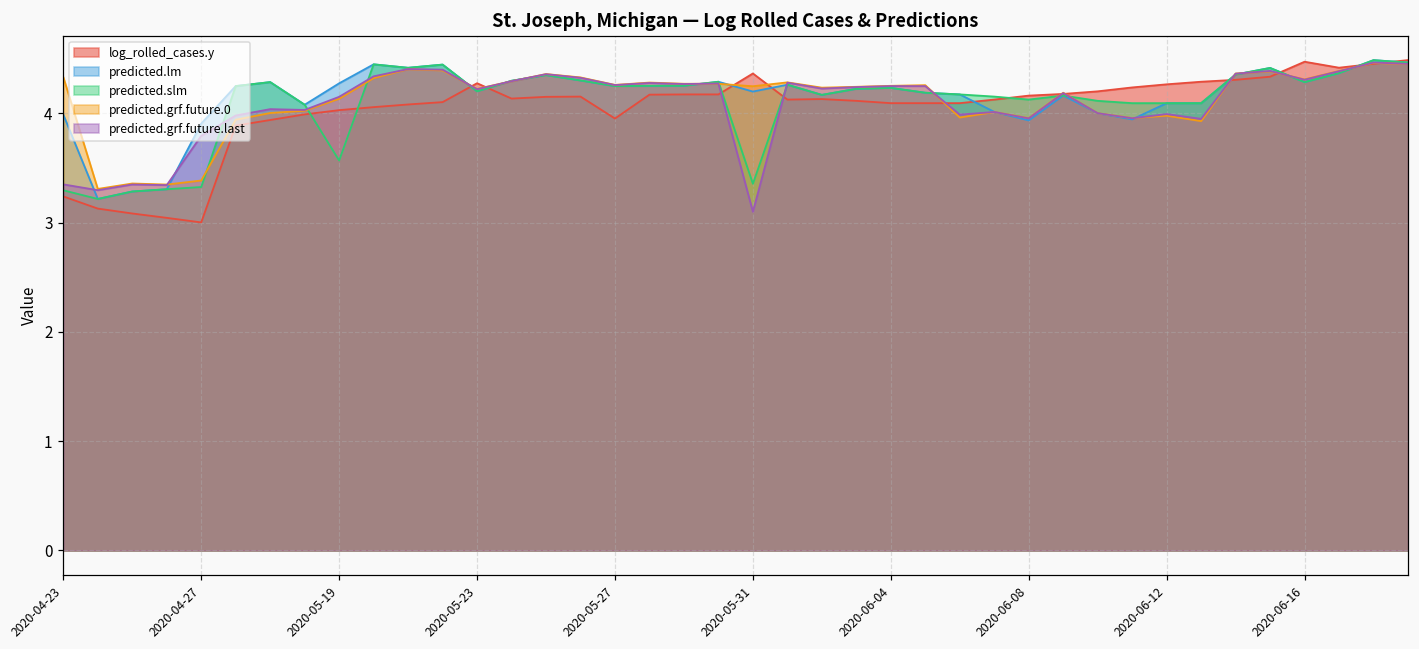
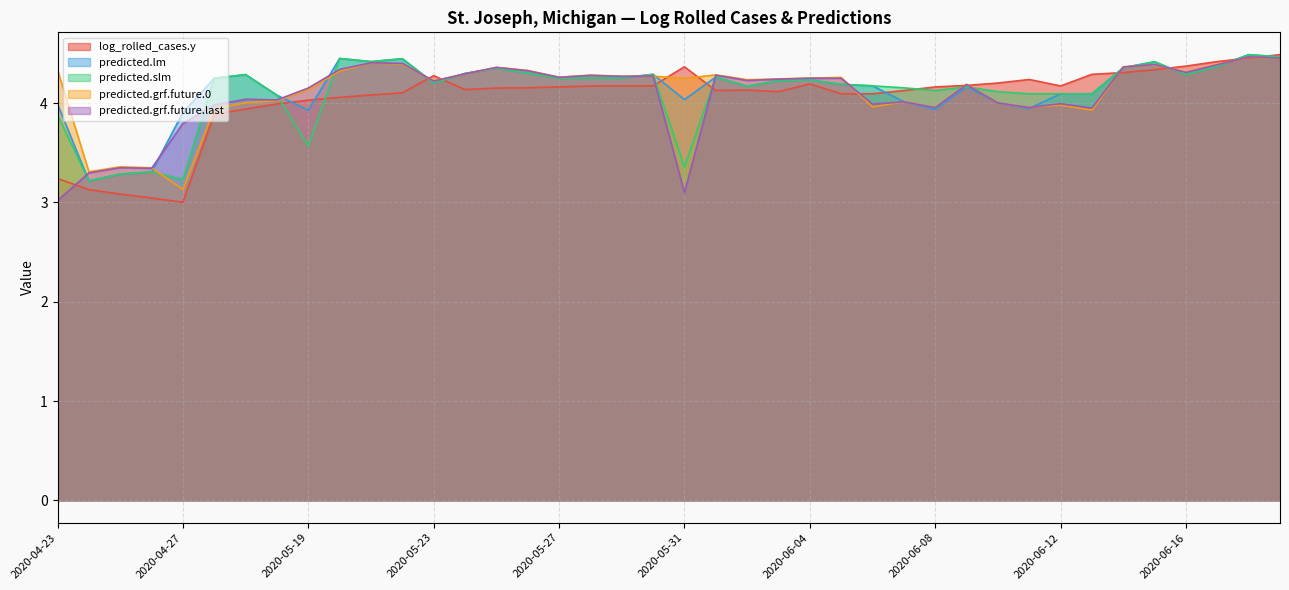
predicted.slm, 2020-04-23: 3.3 -> 3.9
predicted.grf.future.last, 2020-04-23: 3.4 -> 3.0
predicted.slm, 2020-04-27: 3.3 -> 3.2
predicted.grf.future.0, 2020-04-27: 3.4 -> 3.1
predicted.lm, 2020-05-19: 4.3 -> 3.9
log_rolled_cases.y, 2020-05-27: 4.0 -> 4.2
predicted.lm, 2020-05-31: 4.2 -> 4.0
log_rolled_cases.y, 2020-06-04: 4.1 -> 4.2
log_rolled_cases.y, 2020-06-12: 4.3 -> 4.2
log_rolled_cases.y, 2020-06-16: 4.5 -> 4.4
